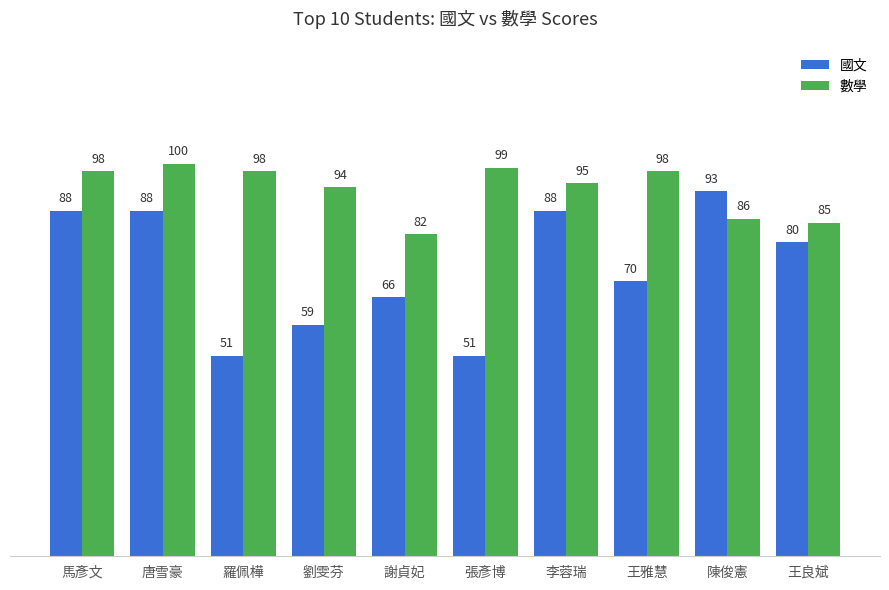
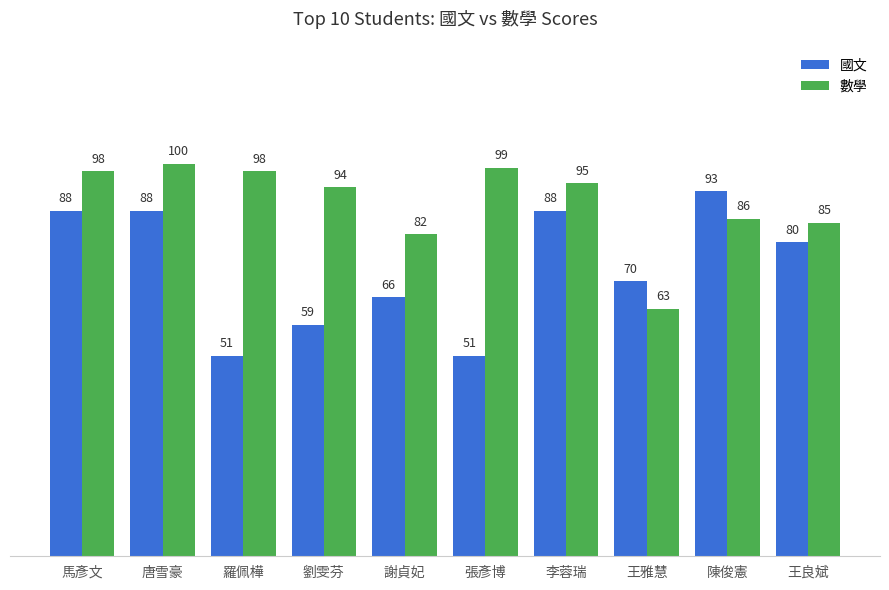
數學, 王雅慧: 98 -> 63
